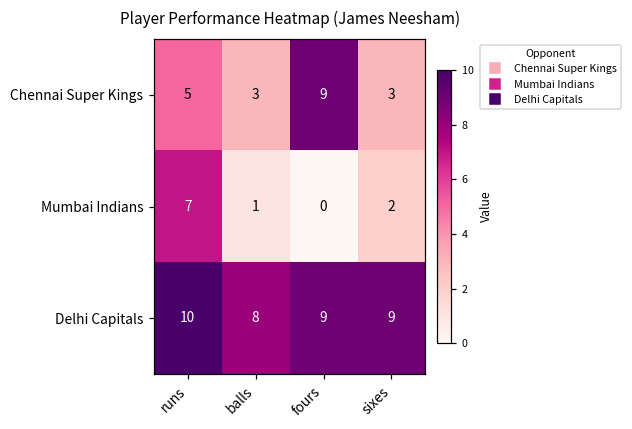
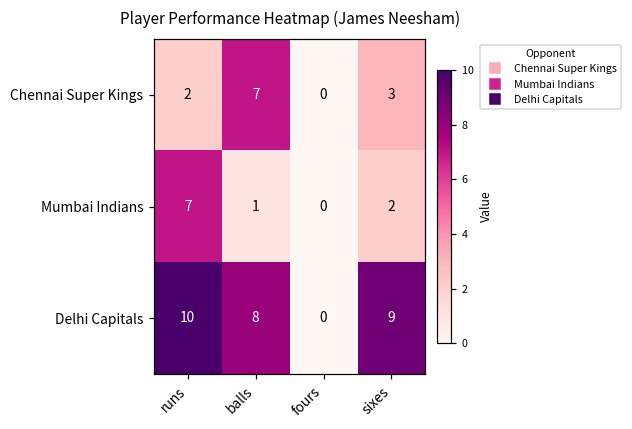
Chennai Super Kings, runs: 5 -> 2
Chennai Super Kings, balls: 3 -> 7
Chennai Super Kings, fours: 9 -> 0
Delhi Capitals, fours: 9 -> 0
